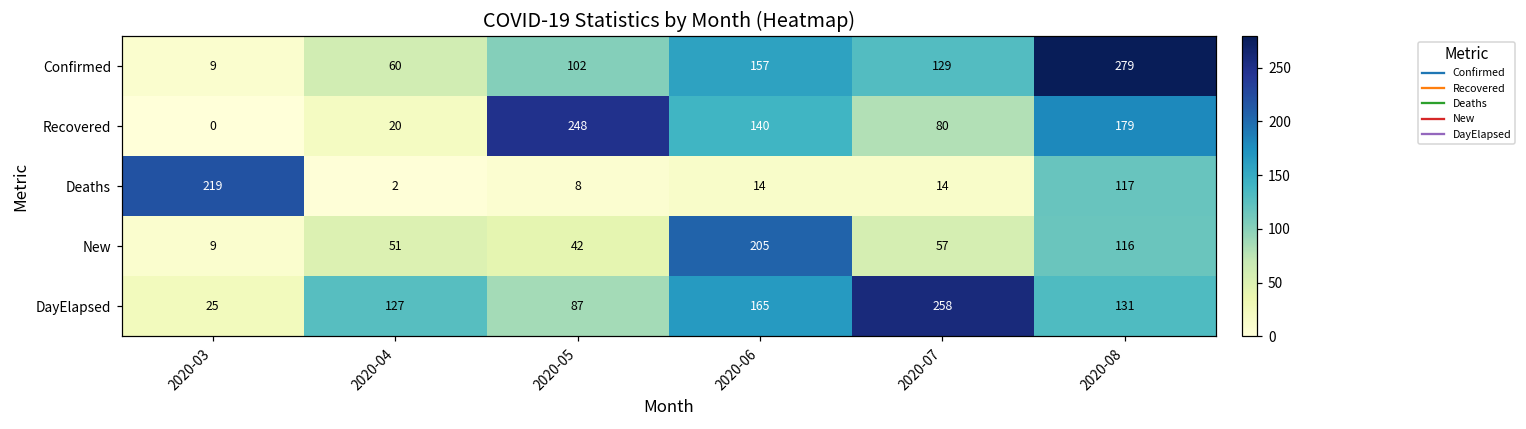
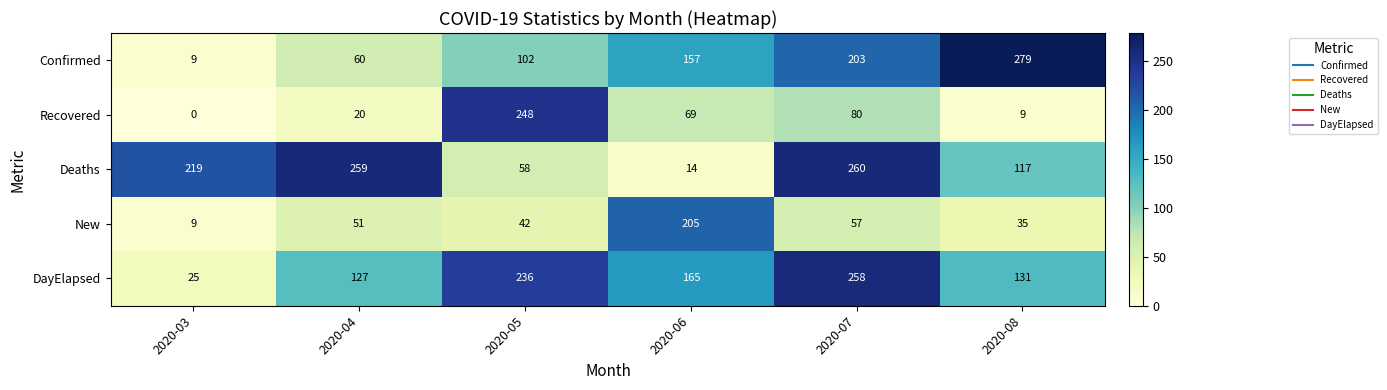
Confirmed, 2020-07: 129 -> 203
Recovered, 2020-06: 140 -> 69
Recovered, 2020-08: 179 -> 9
Deaths, 2020-04: 2 -> 259
Deaths, 2020-05: 8 -> 58
Deaths, 2020-07: 14 -> 260
New, 2020-08: 116 -> 35
DayElapsed, 2020-05: 87 -> 236
